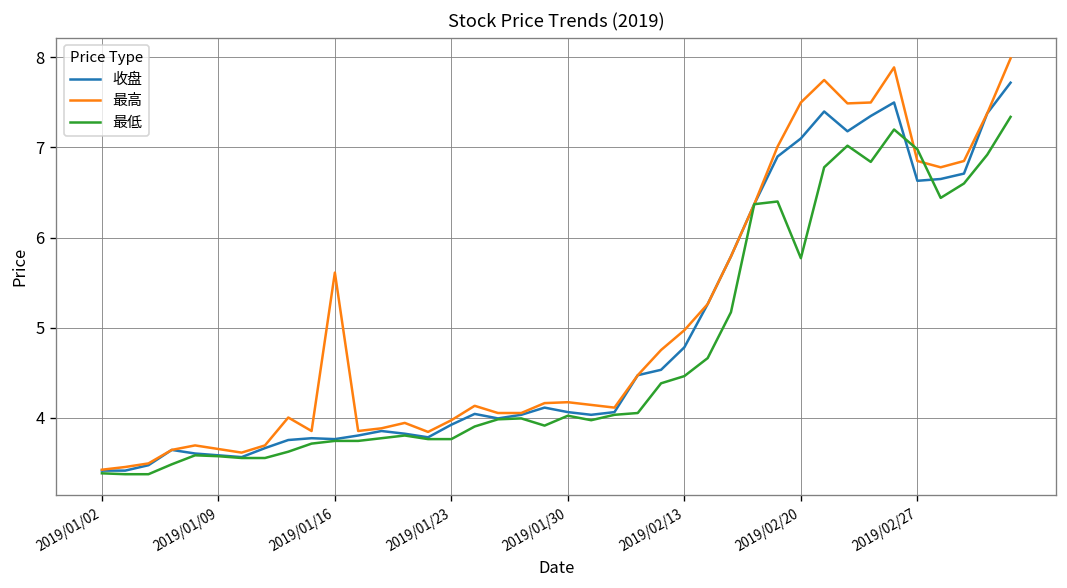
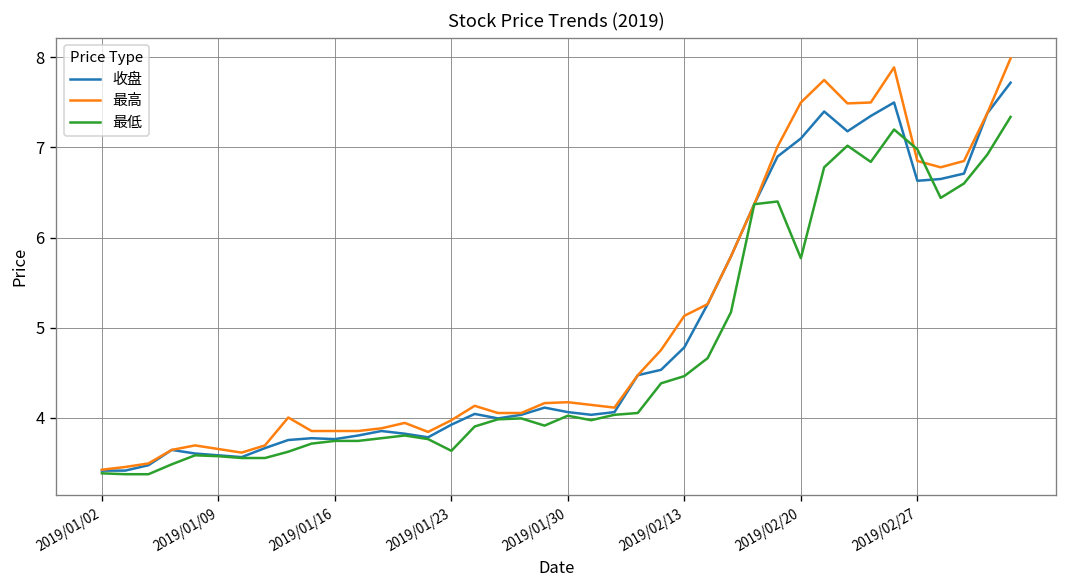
最高, 2019/01/16: 5.6 -> 3.9
最低, 2019/01/23: 3.8 -> 3.6
最高, 2019/02/13: 5.0 -> 5.1
